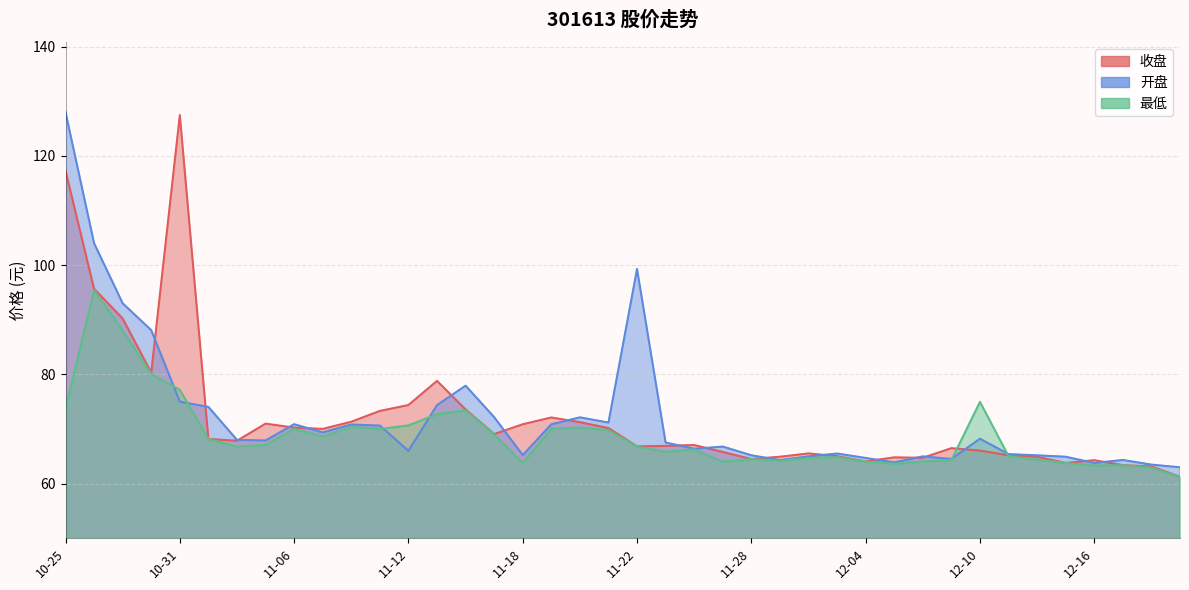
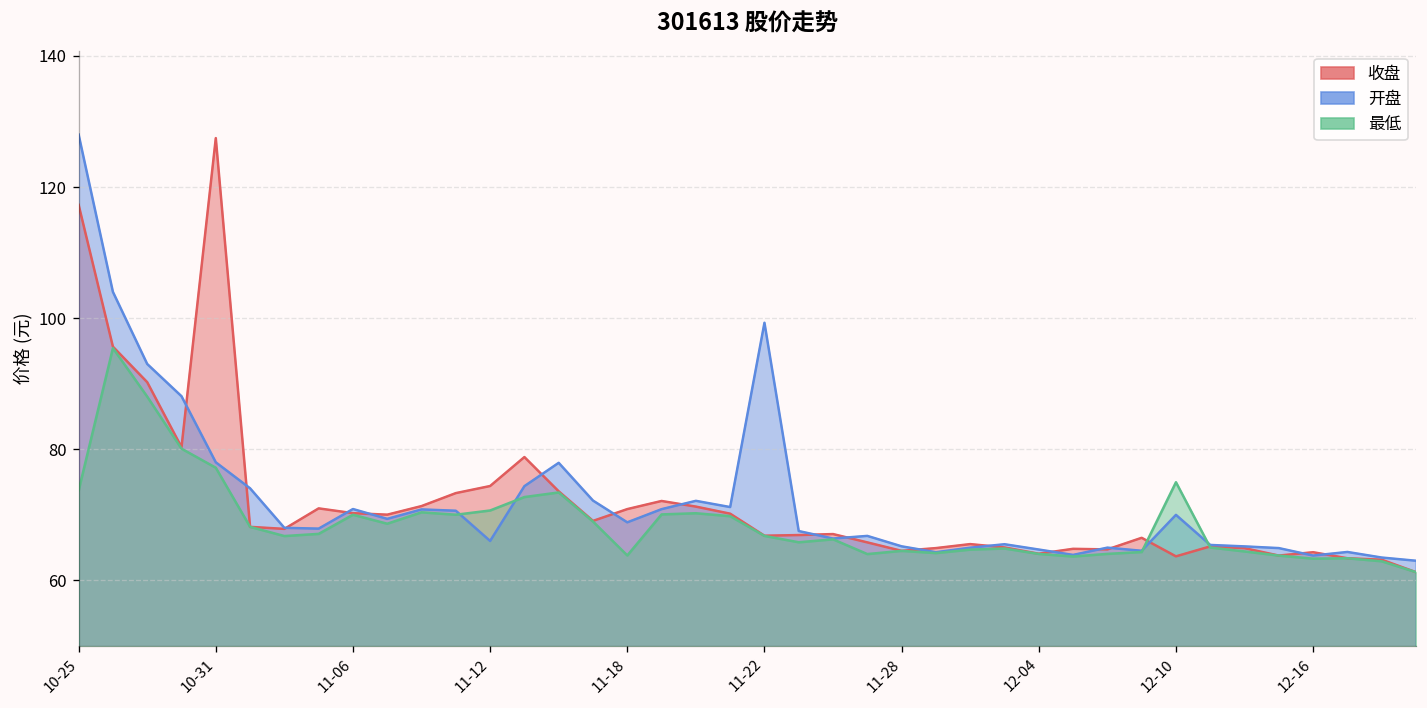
开盘, 10-31: 75 -> 78
开盘, 11-18: 65 -> 69
收盘, 12-10: 66 -> 64
开盘, 12-10: 68 -> 70
